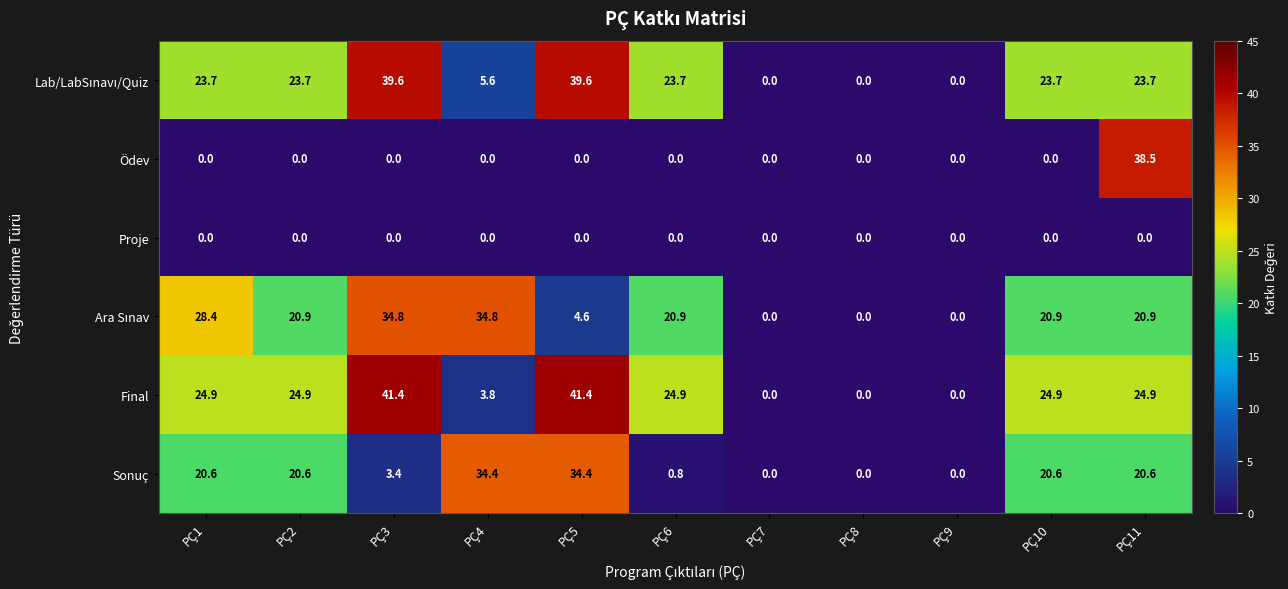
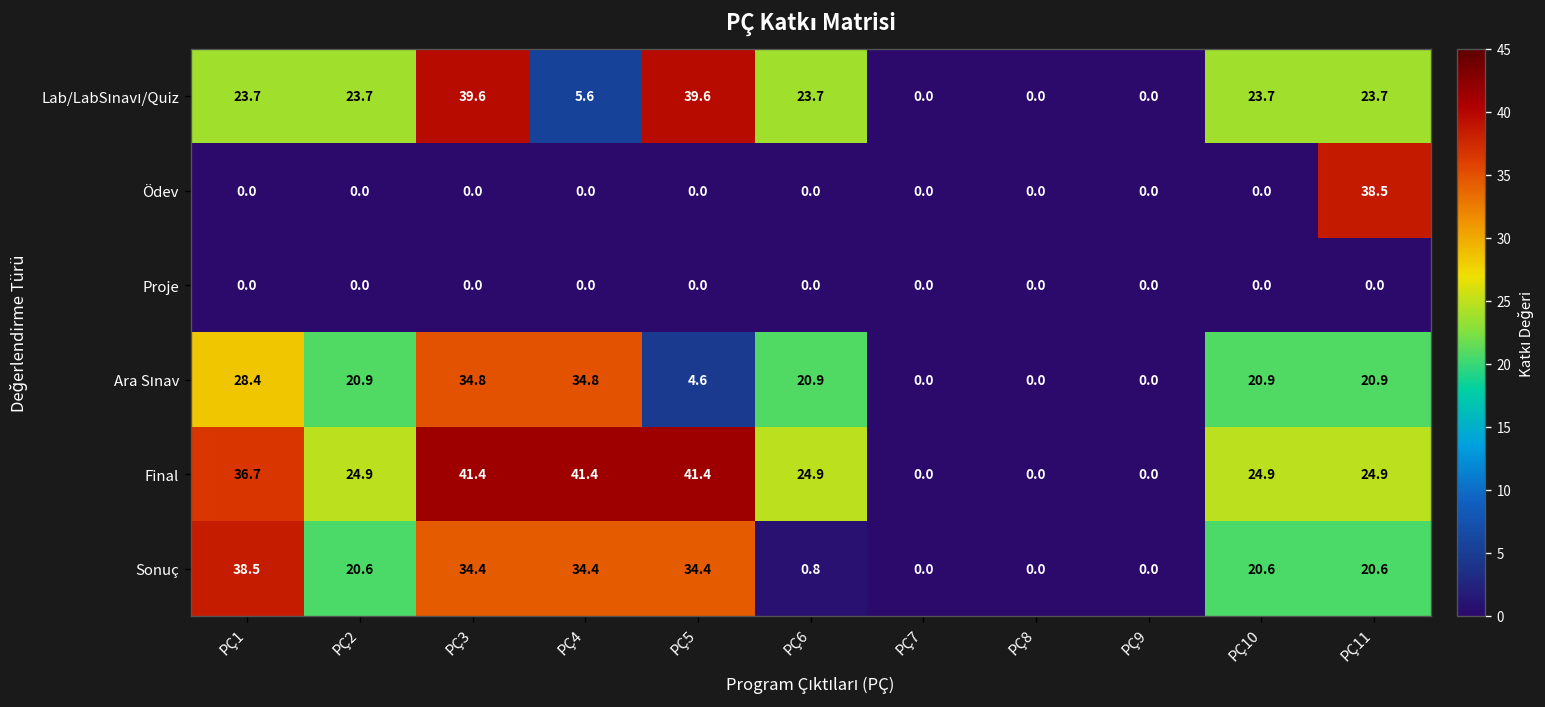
Final, PÇ1: 24.9 -> 36.7
Final, PÇ4: 3.8 -> 41.4
Sonuç, PÇ1: 20.6 -> 38.5
Sonuç, PÇ3: 3.4 -> 34.4
